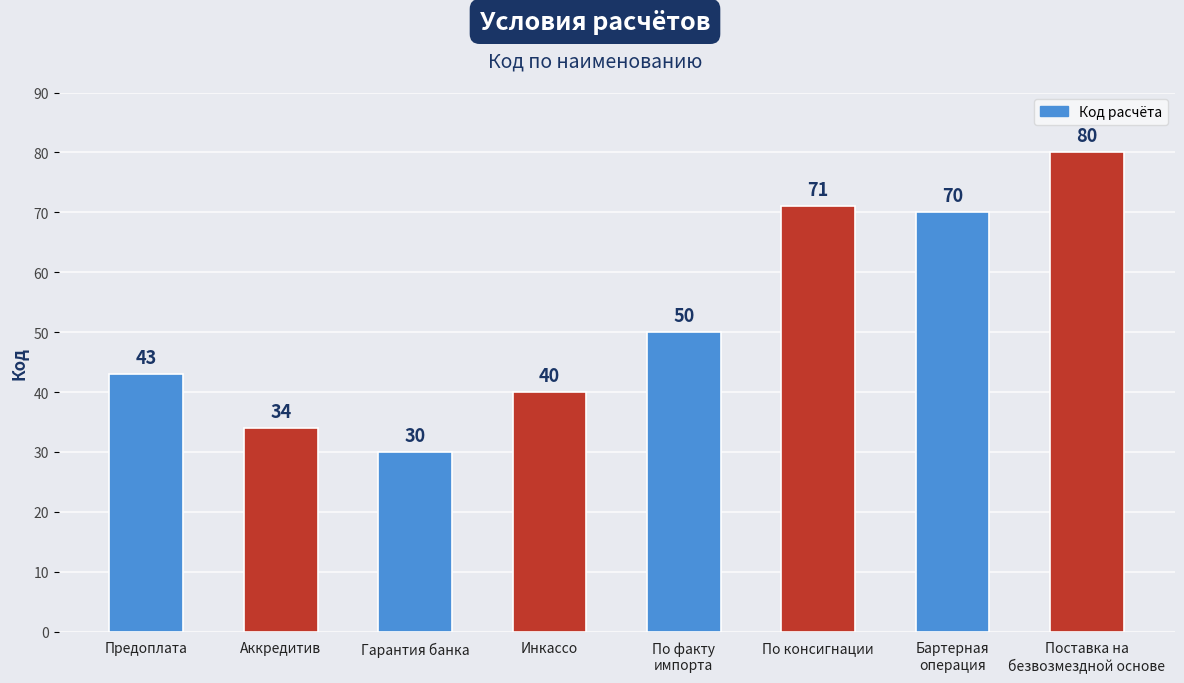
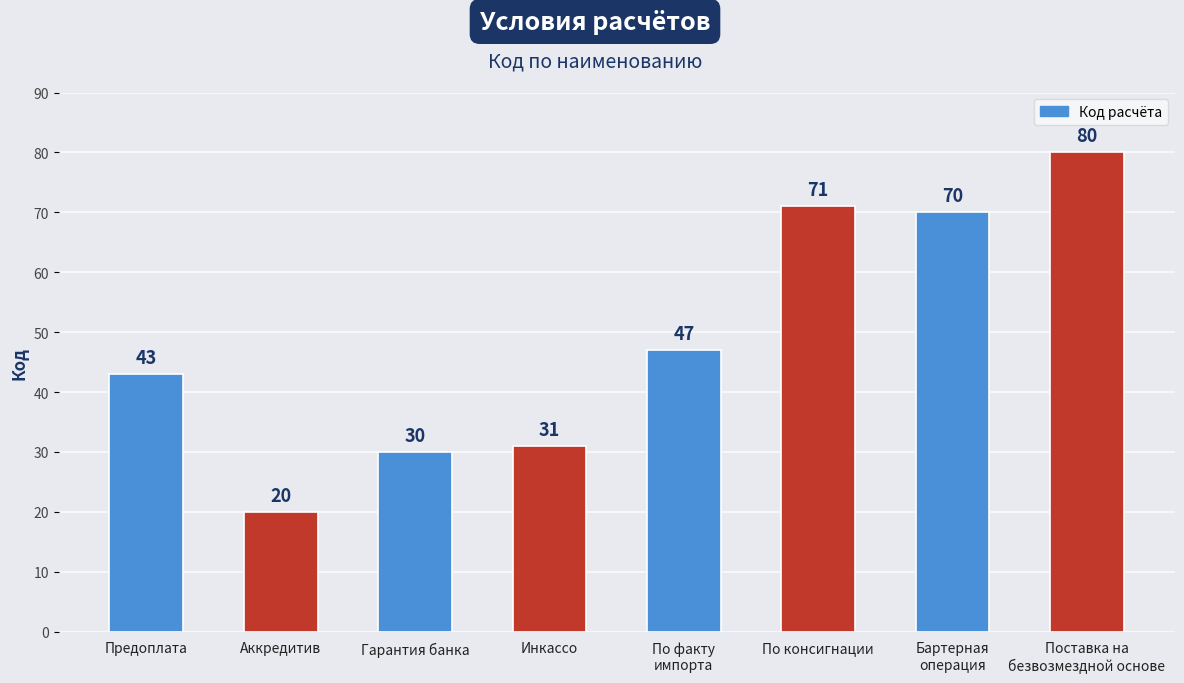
Аккредитив: 34 -> 20
Инкассо: 40 -> 31
По факту импорта: 50 -> 47
